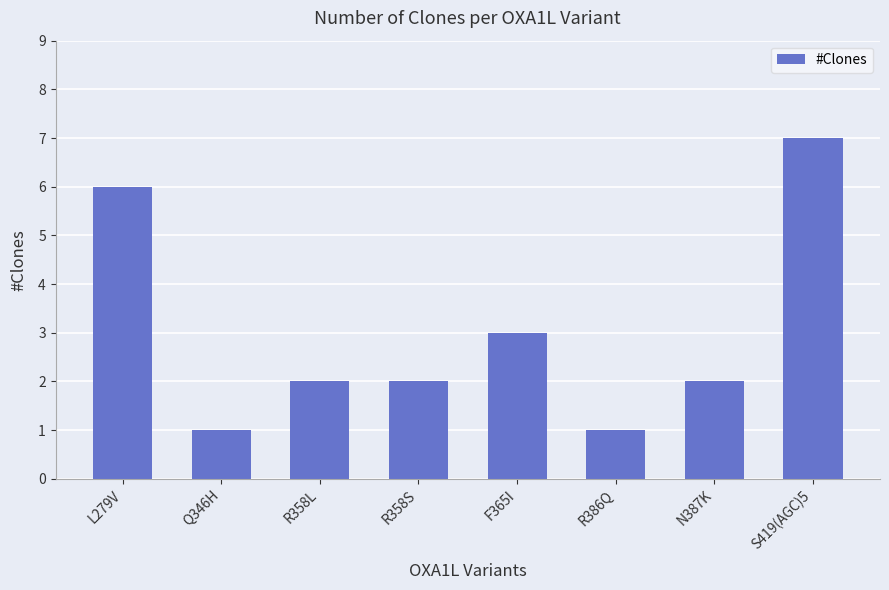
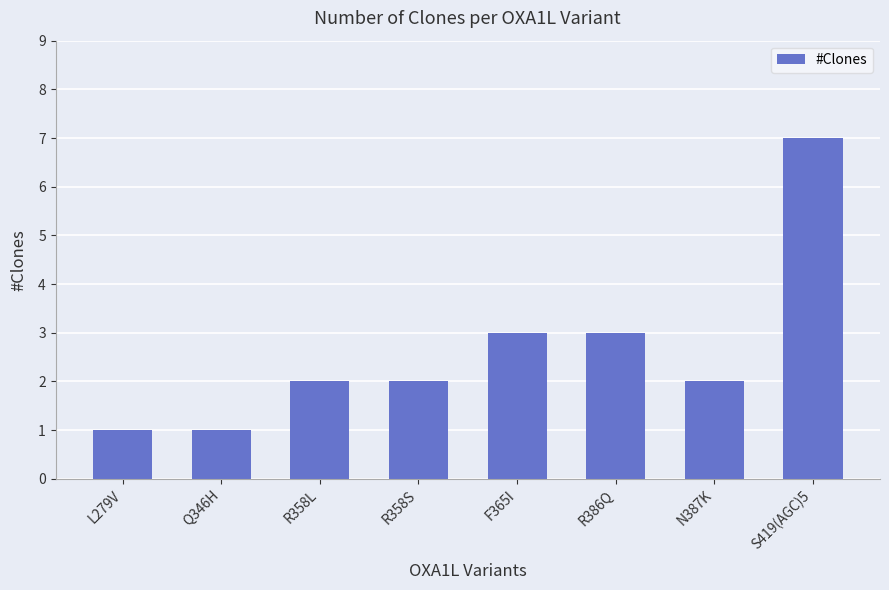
L279V: 6 -> 1
R386Q: 1 -> 3
